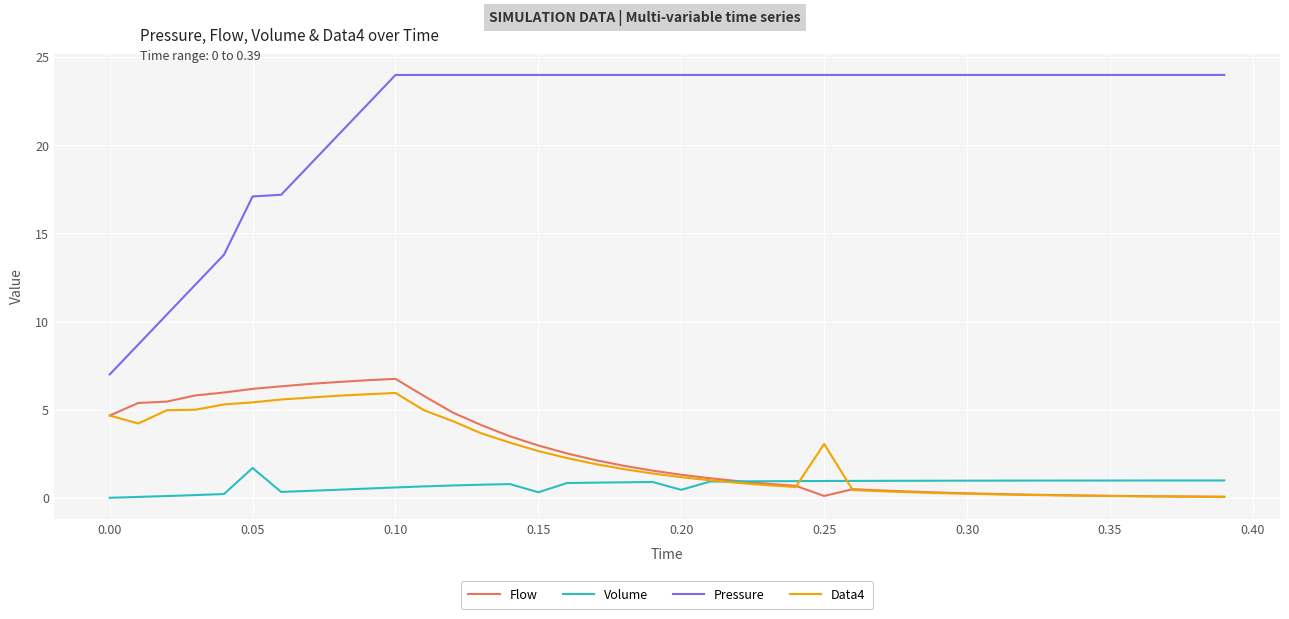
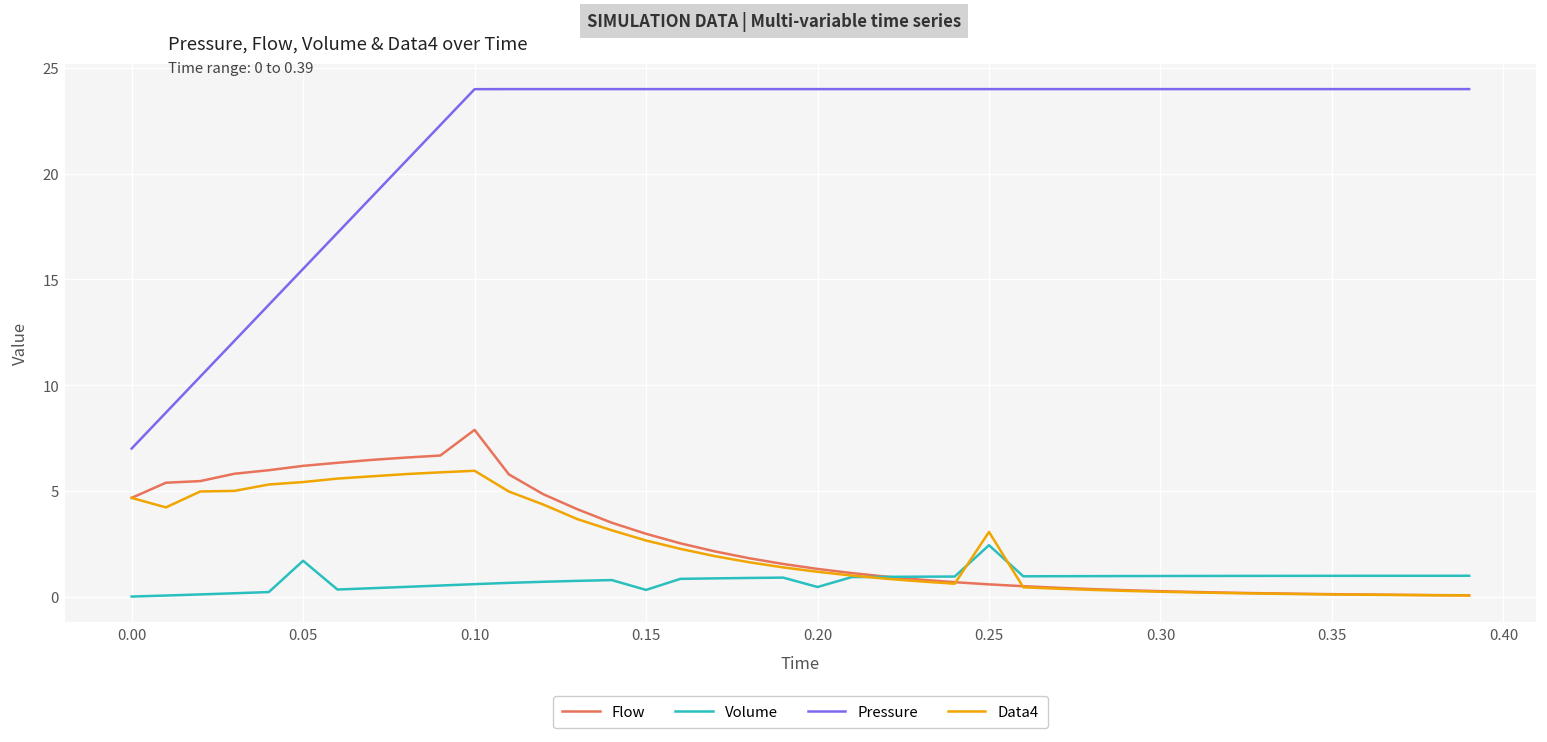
Pressure, 0.05: 17.1 -> 15.5
Flow, 0.10: 6.7 -> 7.9
Flow, 0.25: 0.1 -> 0.6
Volume, 0.25: 1.0 -> 2.4
